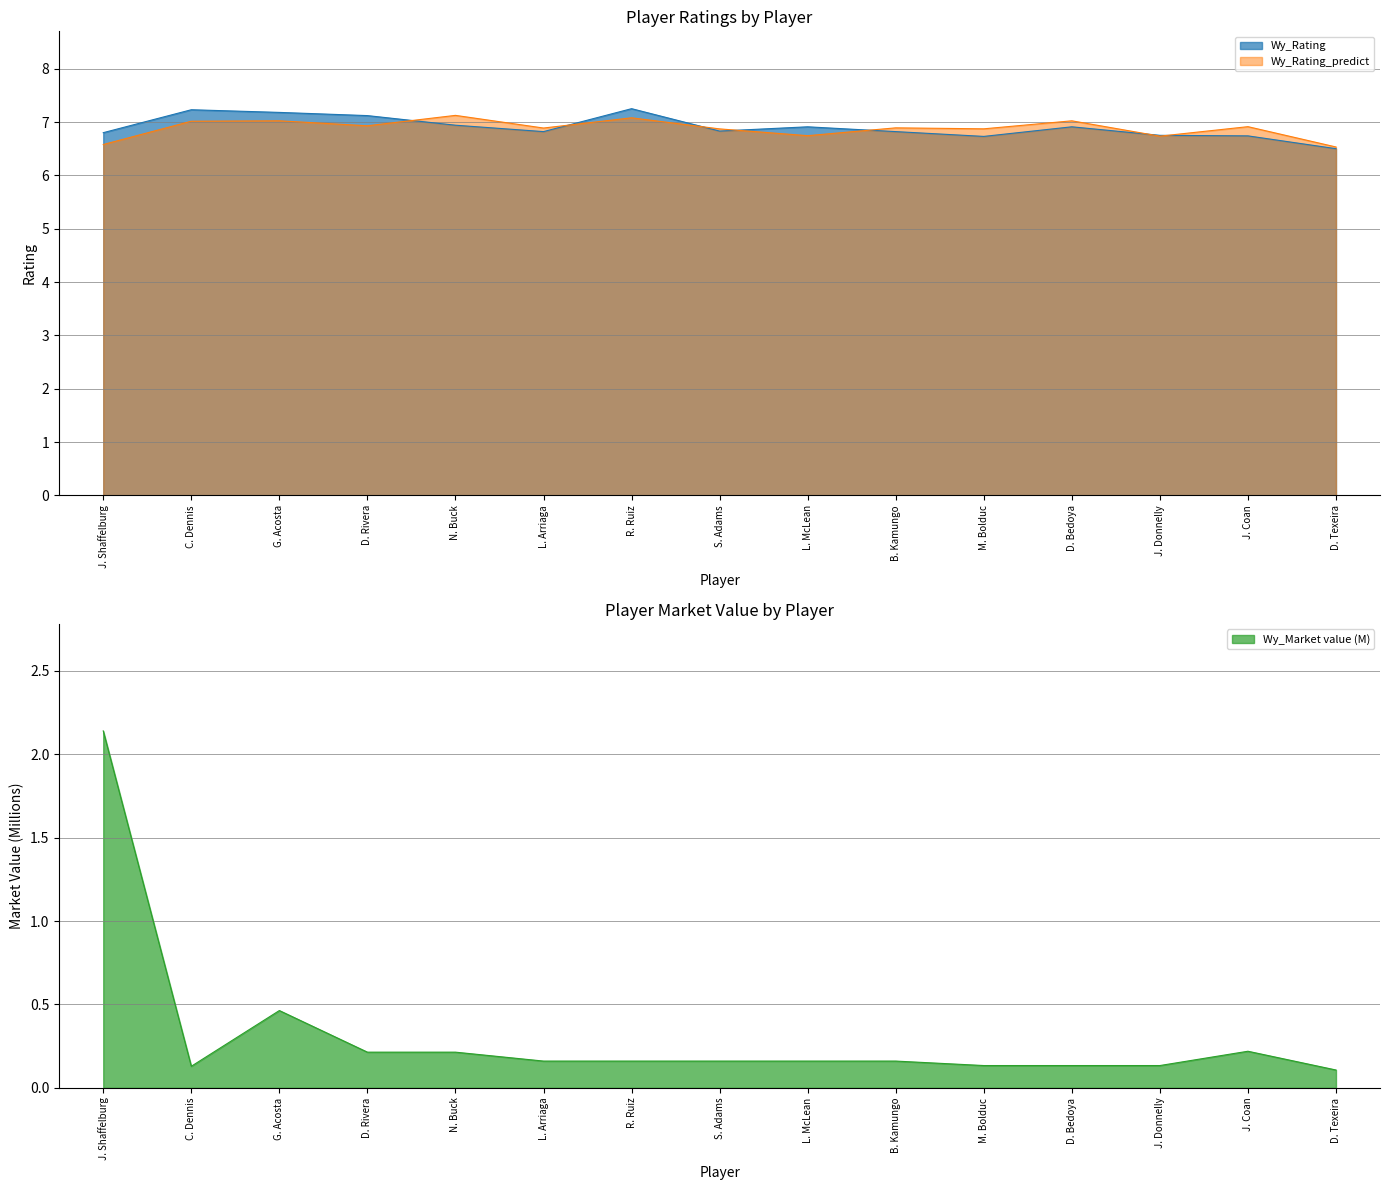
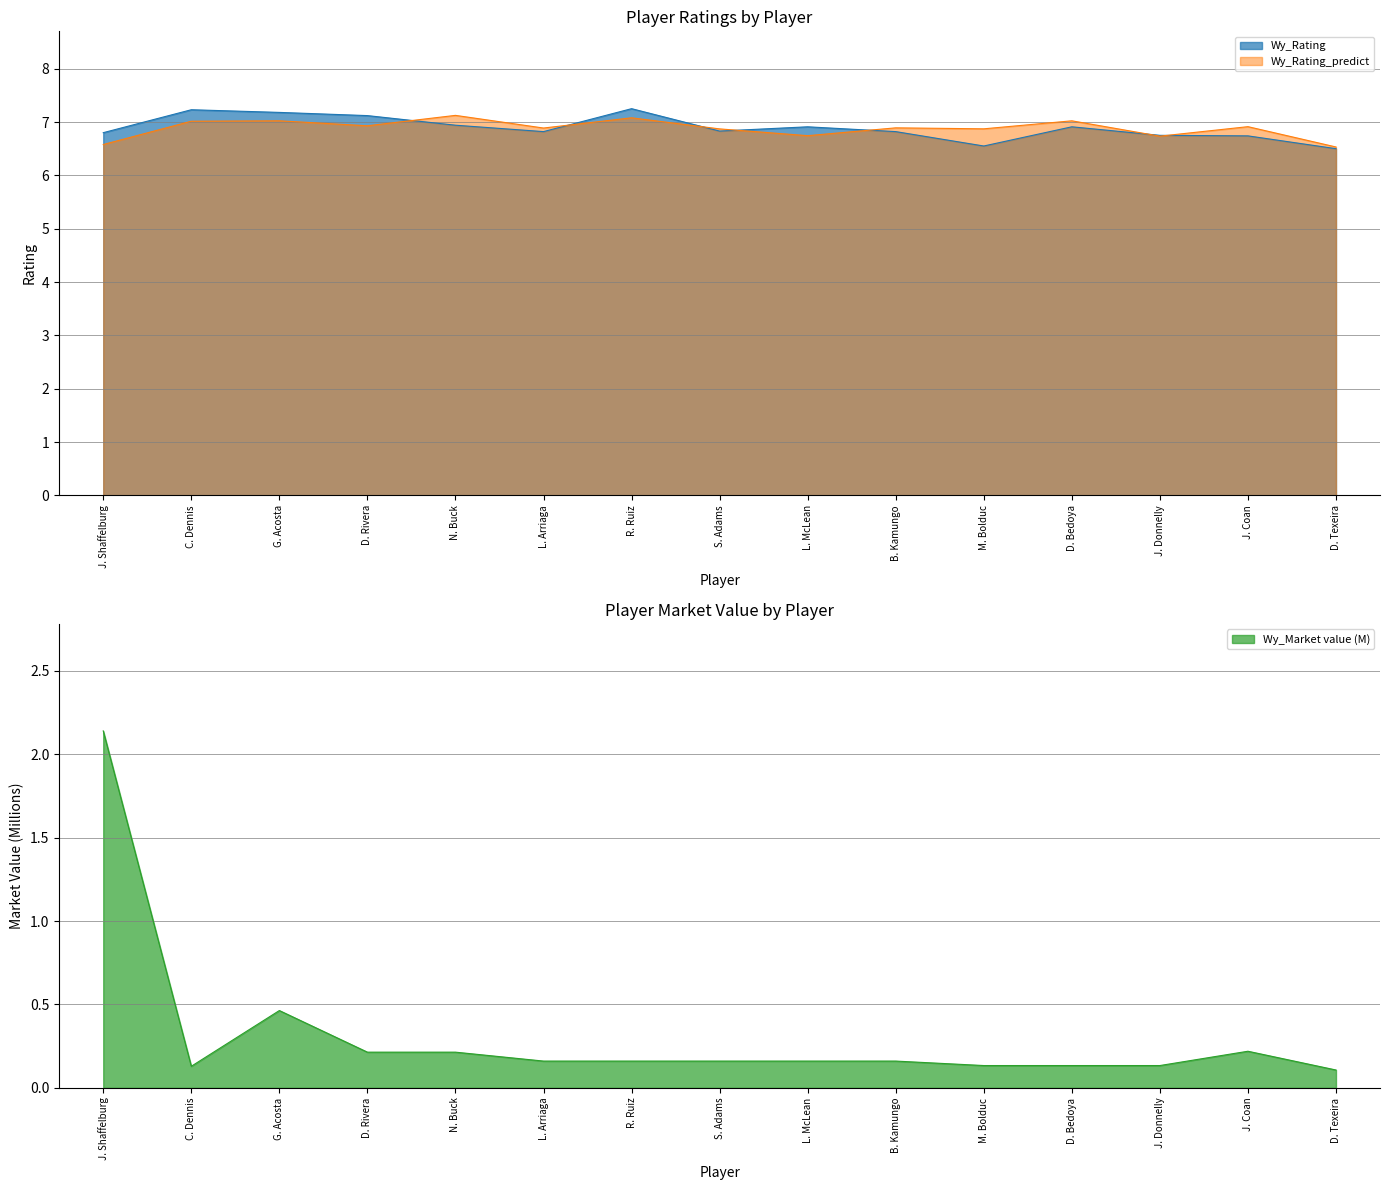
Player Ratings by Player, Wy_Rating, M. Bolduc: 6.7 -> 6.6
